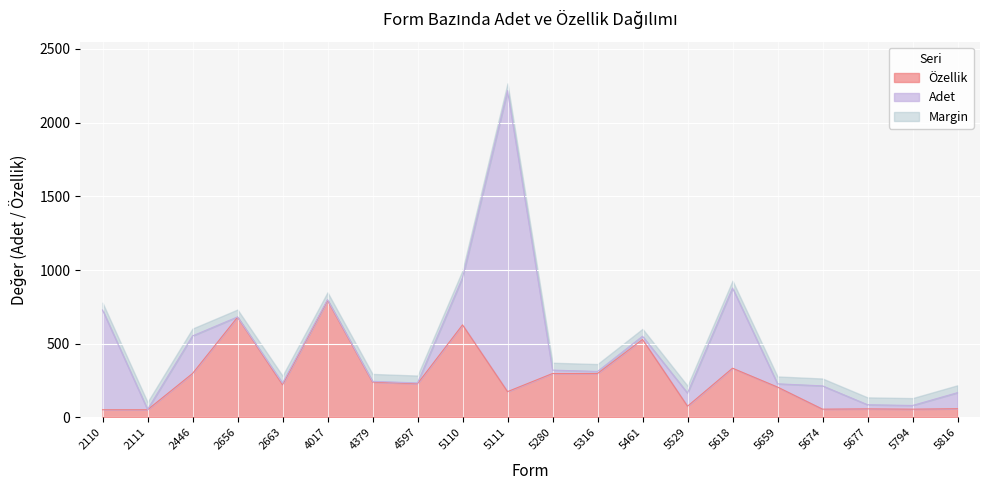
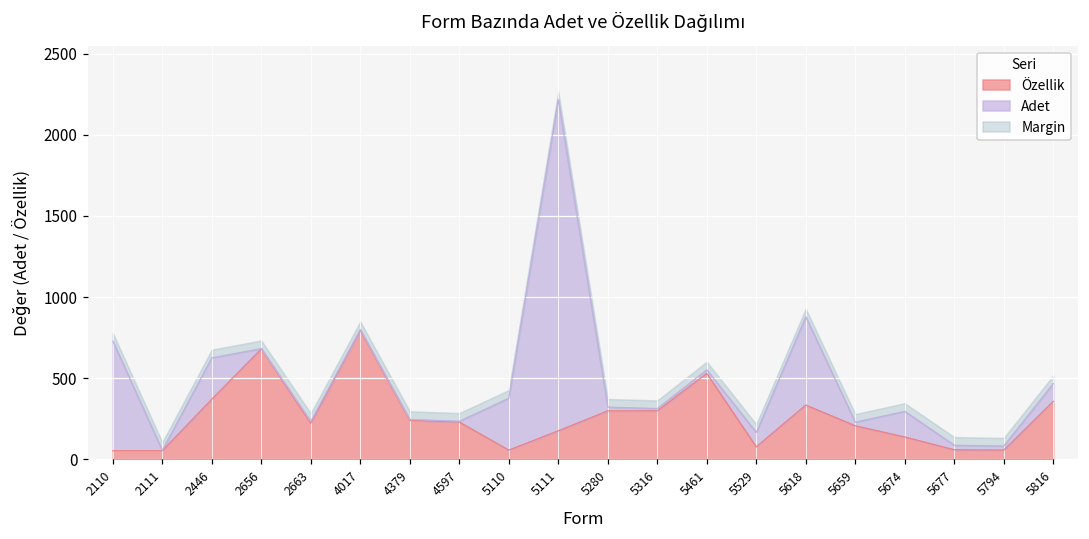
Özellik, 2446: 300 -> 370
Özellik, 5110: 630 -> 60
Özellik, 5674: 60 -> 140
Özellik, 5816: 60 -> 360
